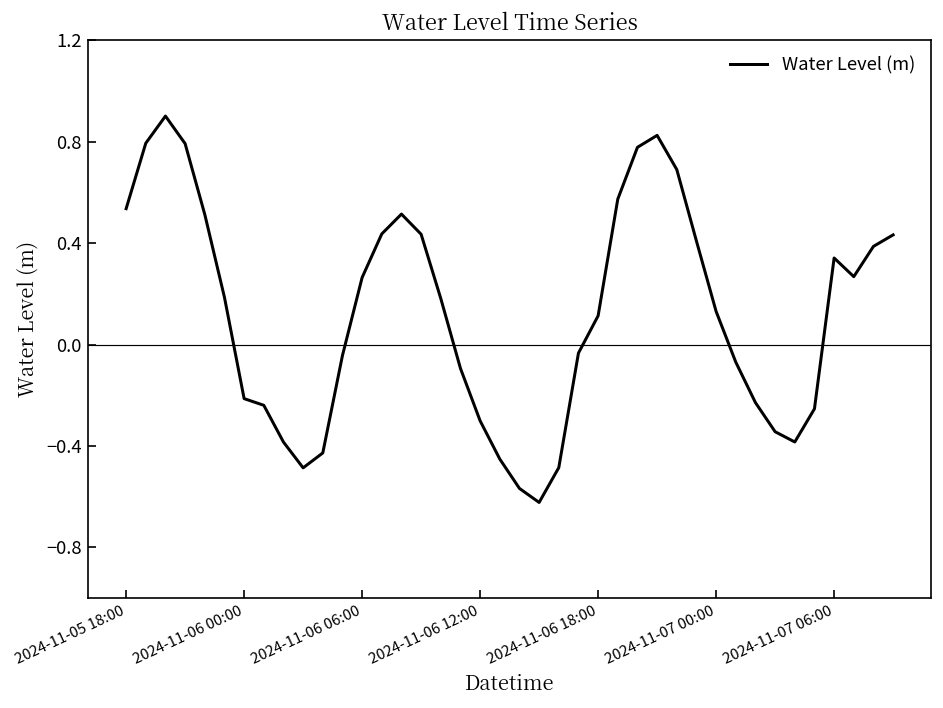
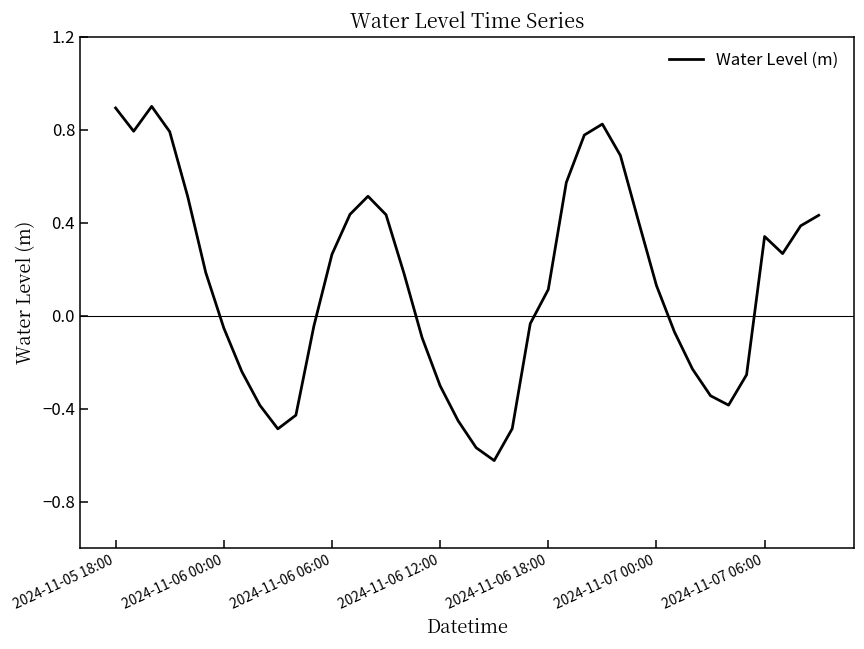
2024-11-05 18:00: 0.54 -> 0.89
2024-11-06 00:00: -0.21 -> -0.05
